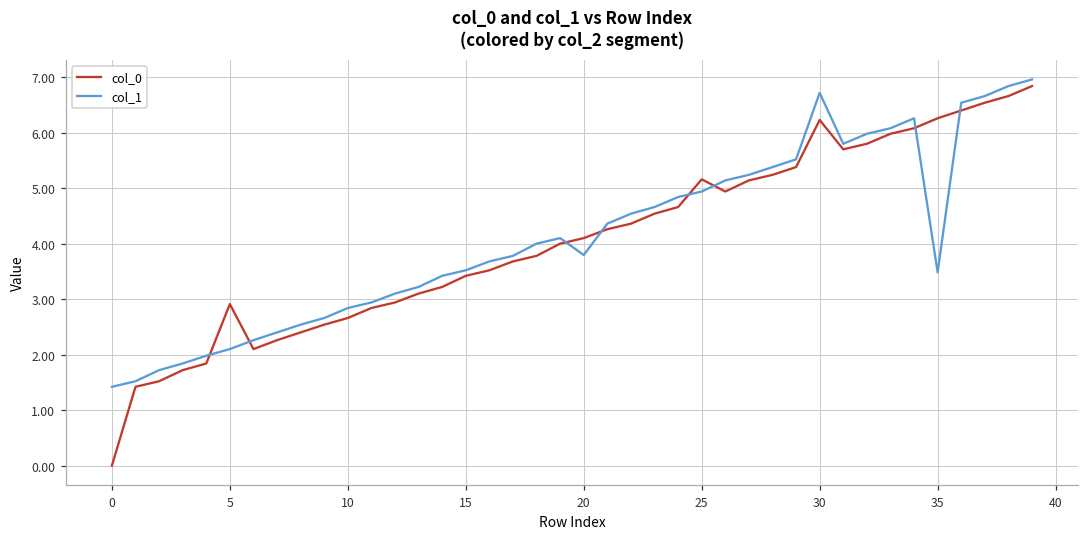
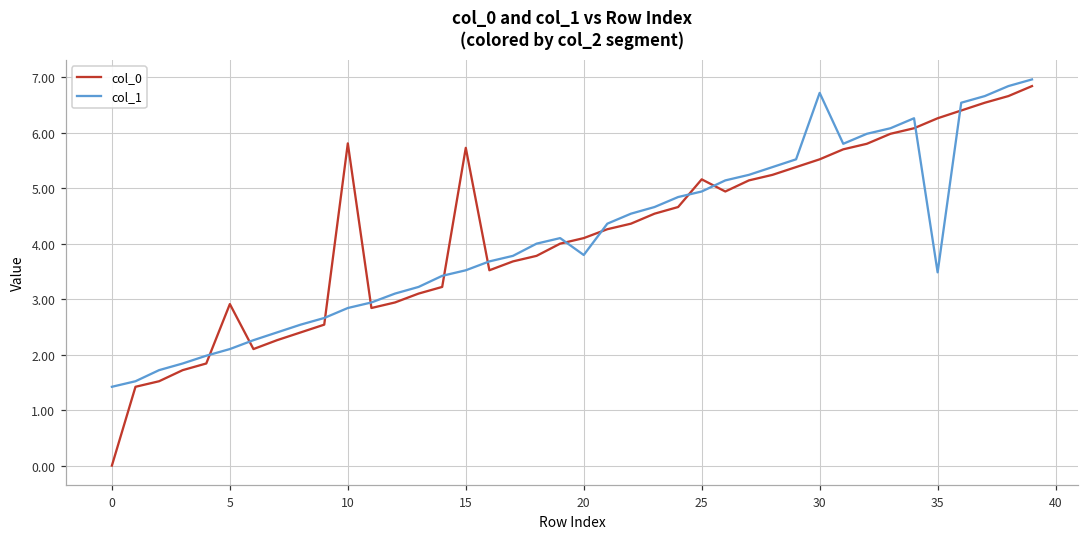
col_0, 10: 2.7 -> 5.8
col_0, 15: 3.4 -> 5.7
col_0, 30: 6.2 -> 5.5
